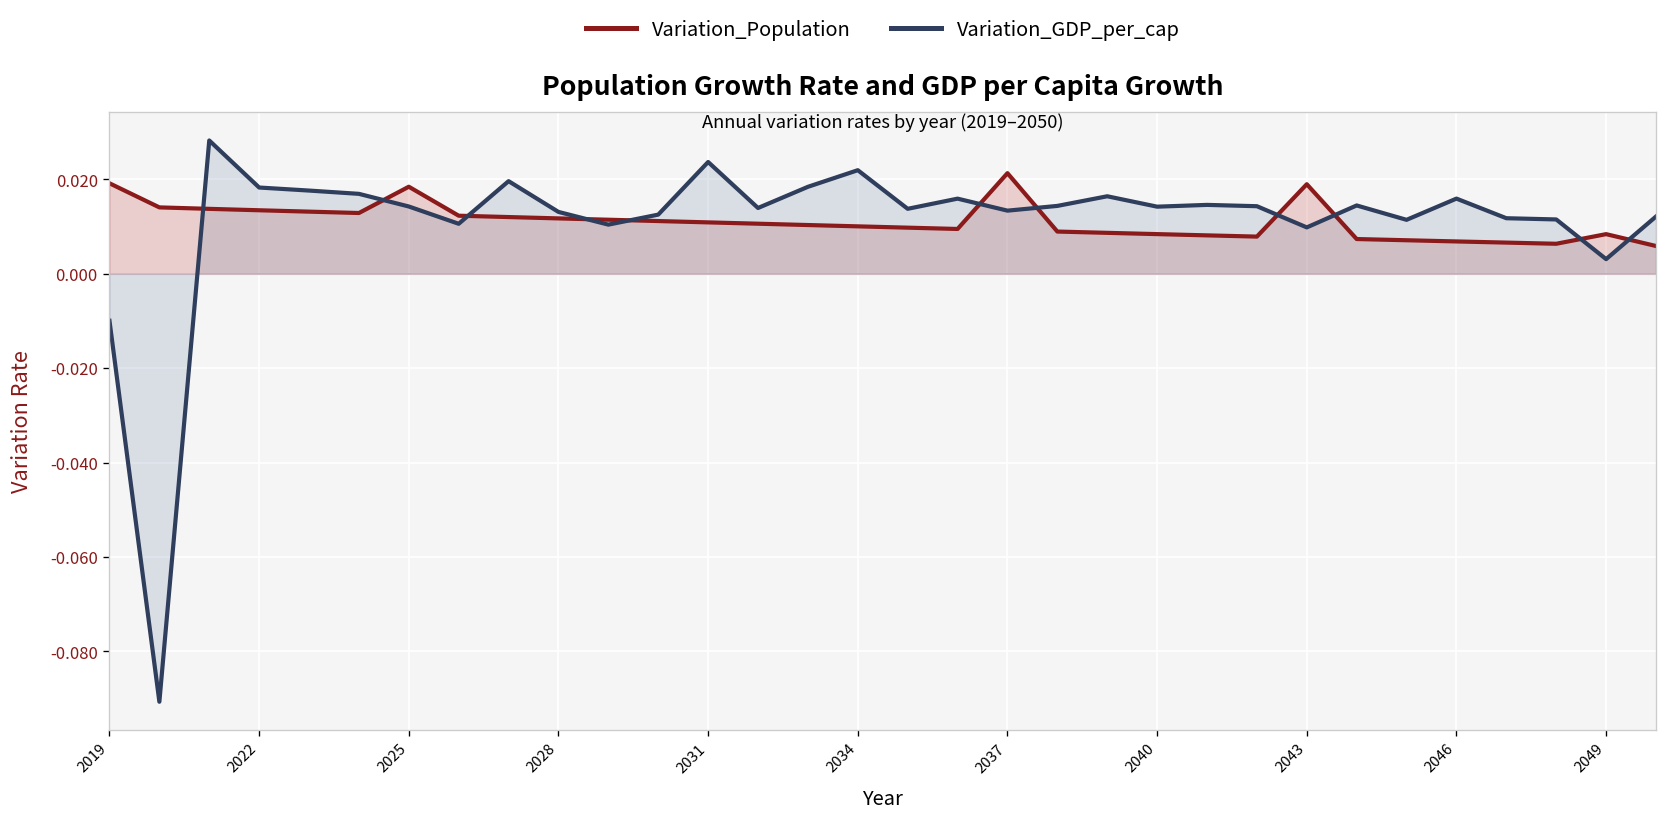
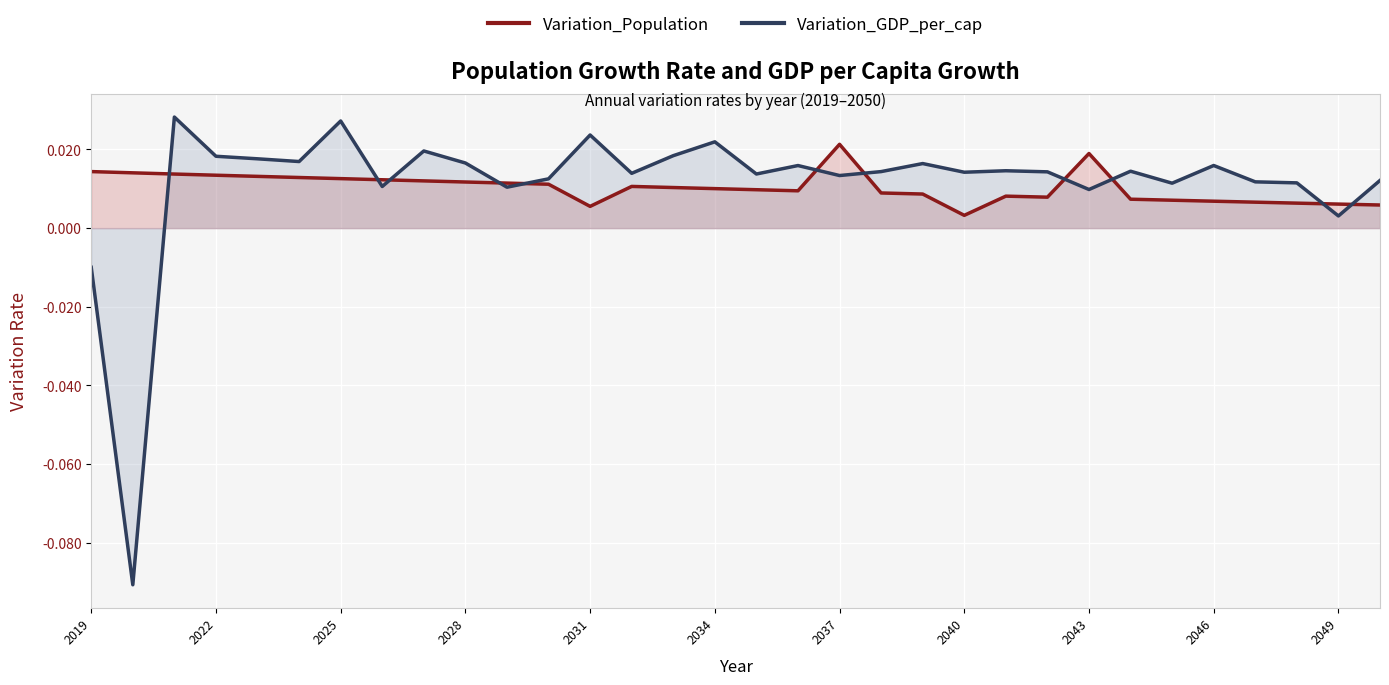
Variation_Population, 2019: 0.019 -> 0.014
Variation_Population, 2025: 0.018 -> 0.013
Variation_GDP_per_cap, 2025: 0.014 -> 0.027
Variation_GDP_per_cap, 2028: 0.013 -> 0.017
Variation_Population, 2031: 0.011 -> 0.006
Variation_Population, 2040: 0.008 -> 0.003
Variation_Population, 2049: 0.008 -> 0.006
